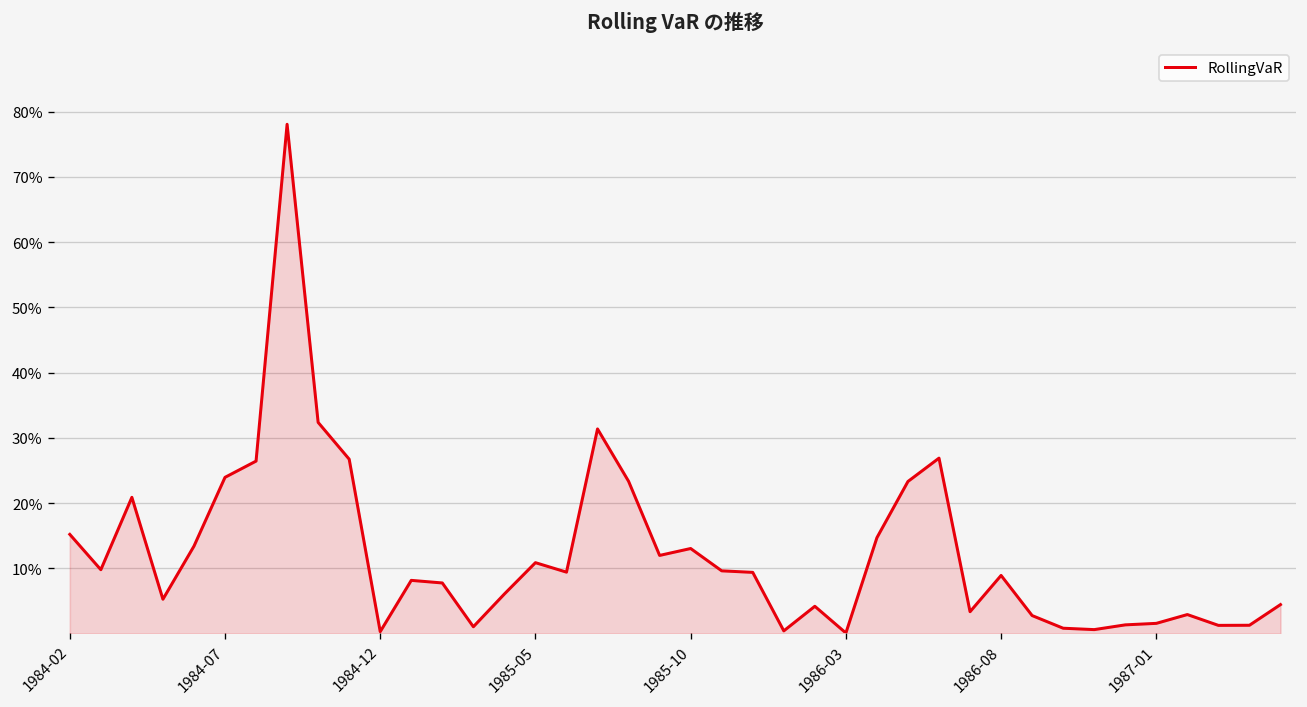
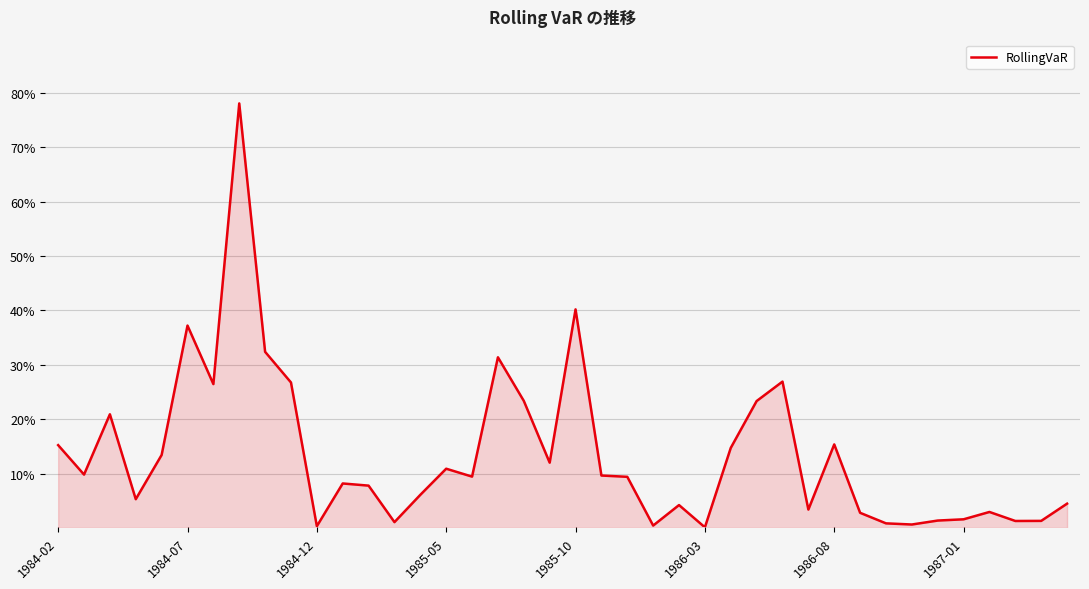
1984-07: 24% -> 37%
1985-10: 13% -> 40%
1986-08: 9% -> 15%
